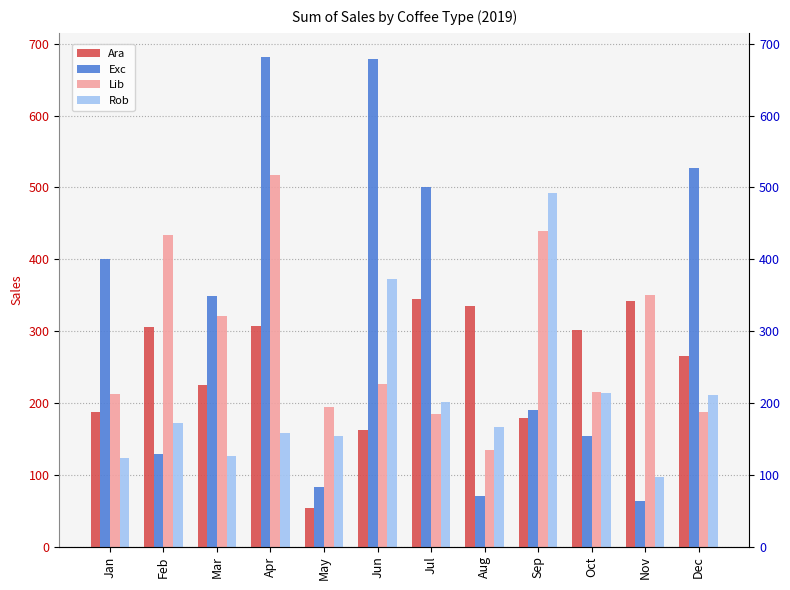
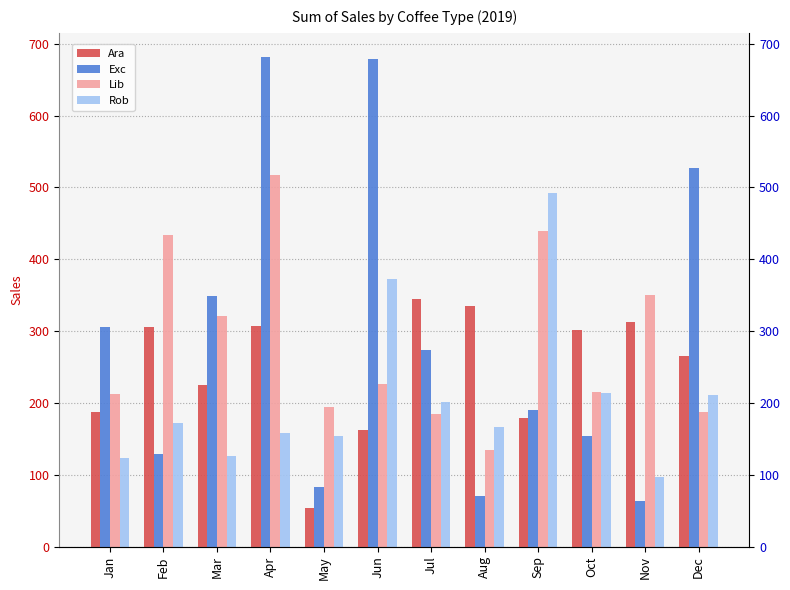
Exc, Jan: 400 -> 310
Exc, Jul: 500 -> 270
Ara, Nov: 340 -> 310
